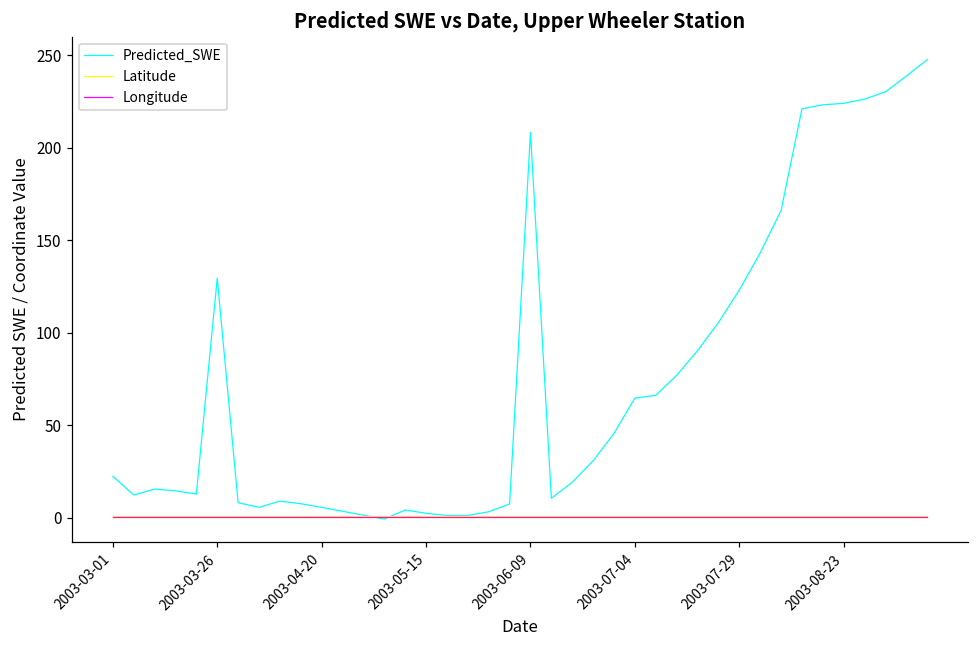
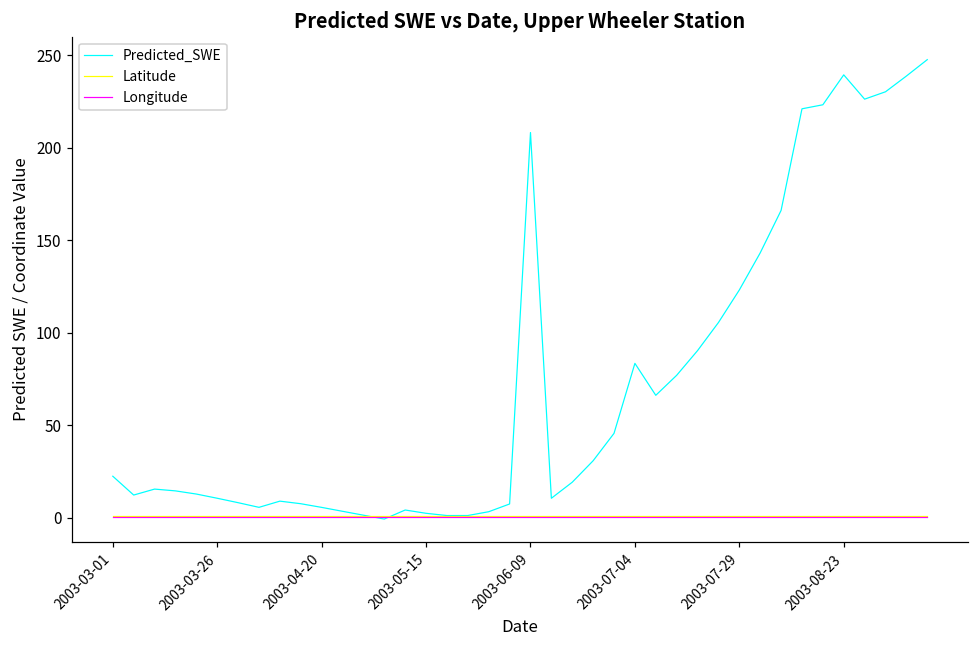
Predicted_SWE, 2003-03-26: 129 -> 11
Predicted_SWE, 2003-07-04: 65 -> 83
Predicted_SWE, 2003-08-23: 224 -> 239
